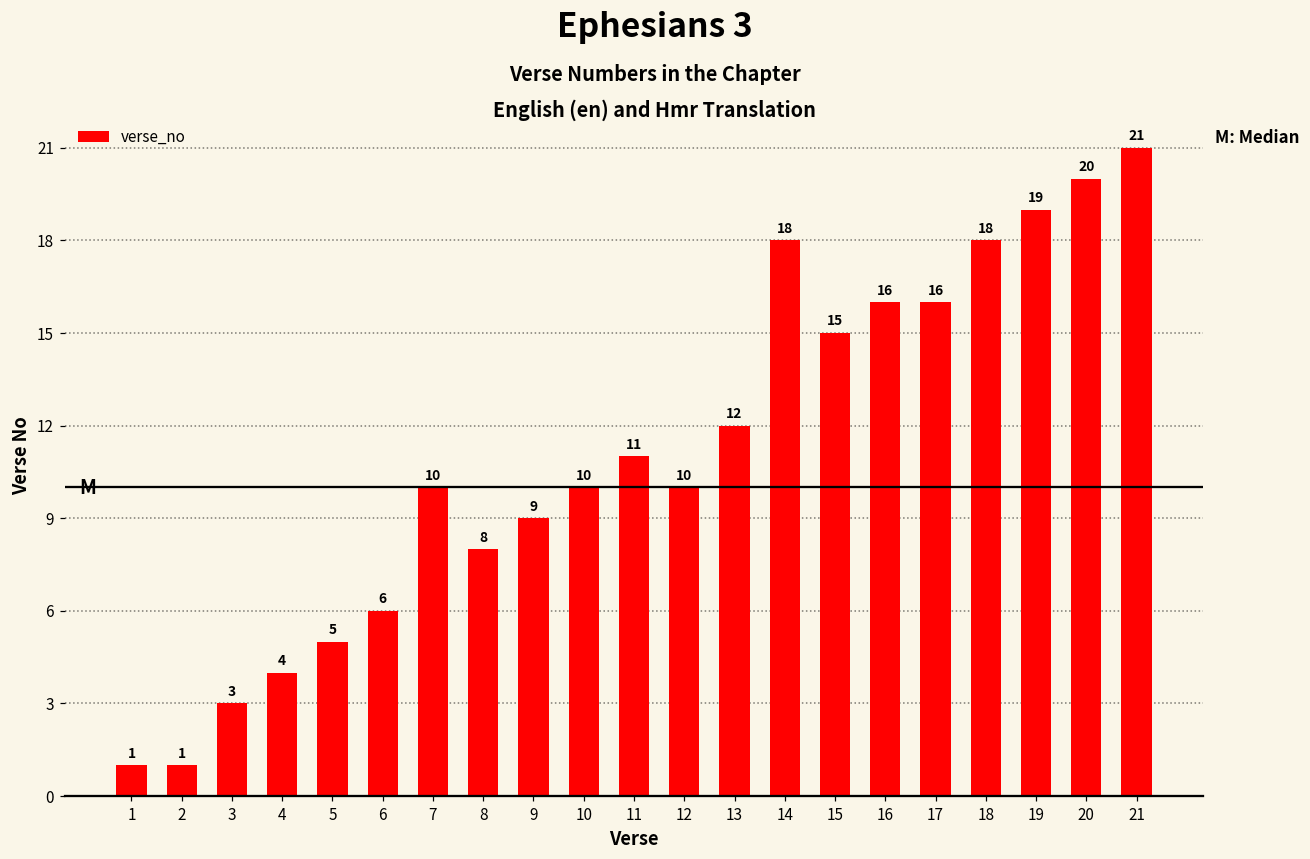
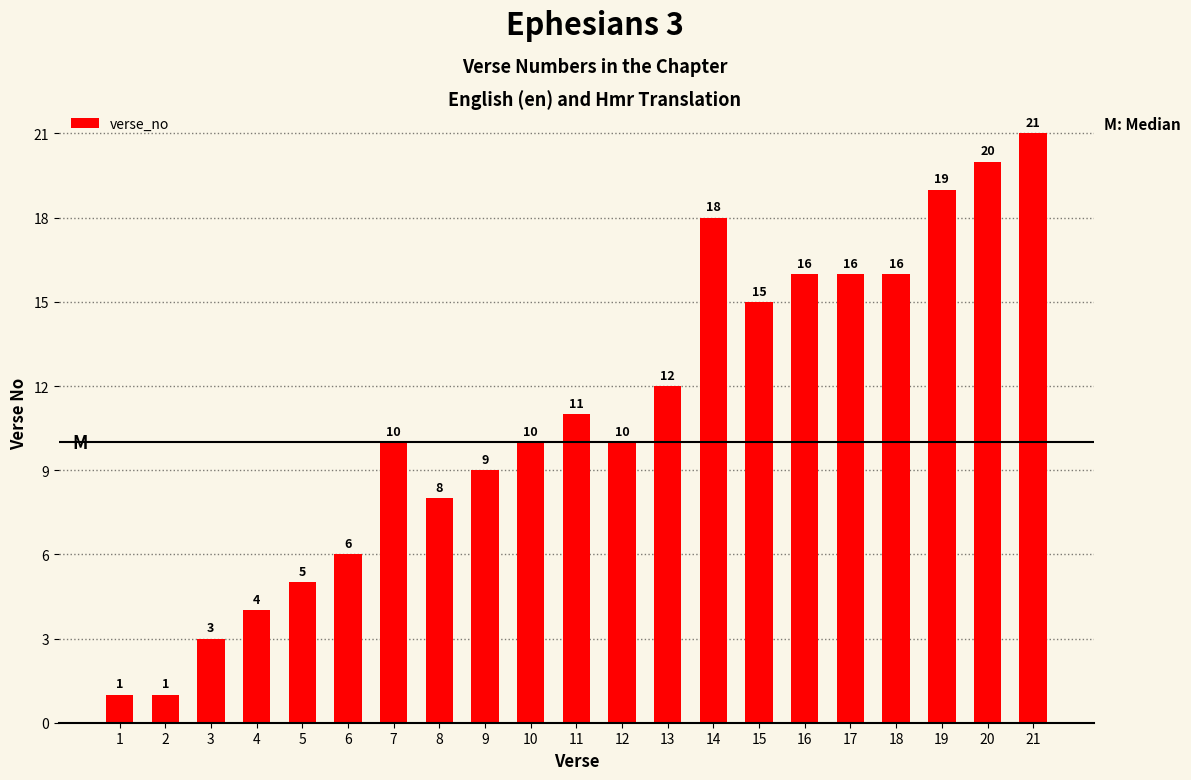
18: 18 -> 16
